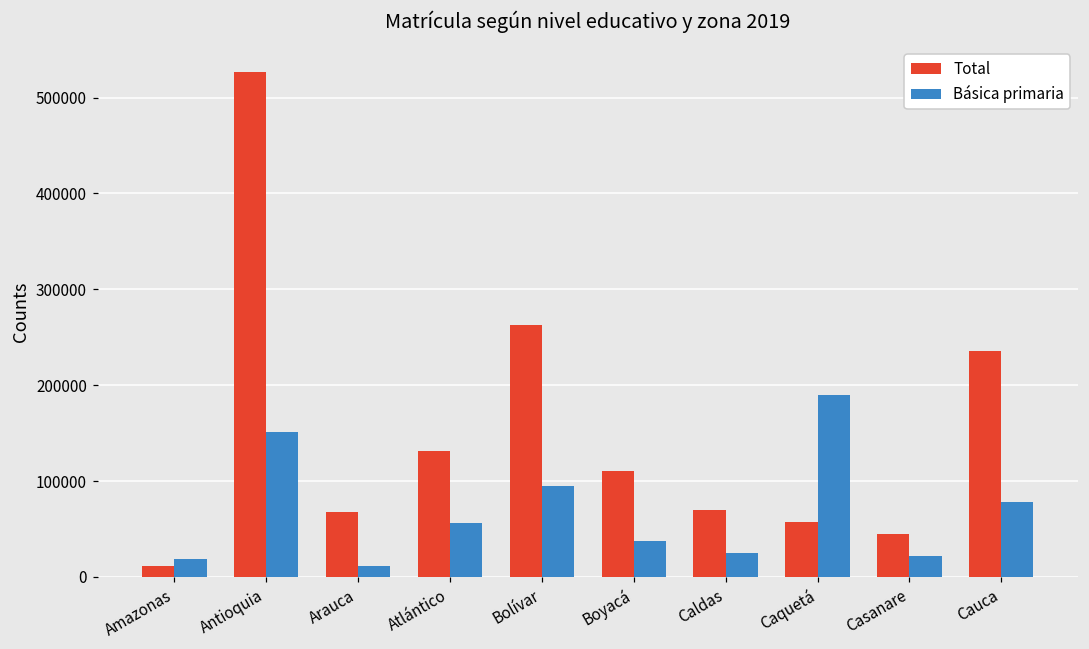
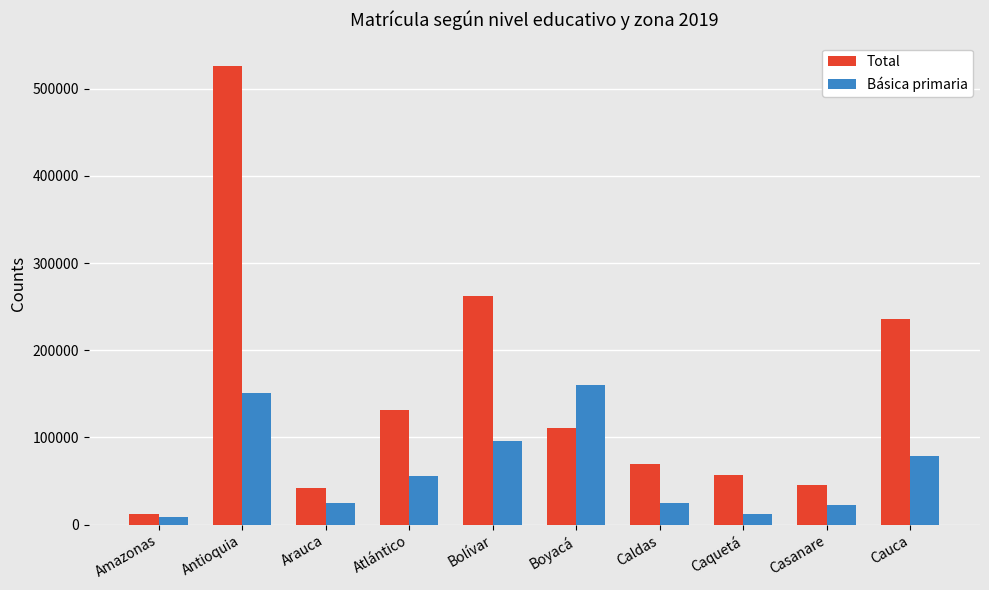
Básica primaria, Amazonas: 20000 -> 10000
Total, Arauca: 70000 -> 40000
Básica primaria, Arauca: 10000 -> 20000
Básica primaria, Boyacá: 40000 -> 160000
Básica primaria, Caquetá: 190000 -> 10000
